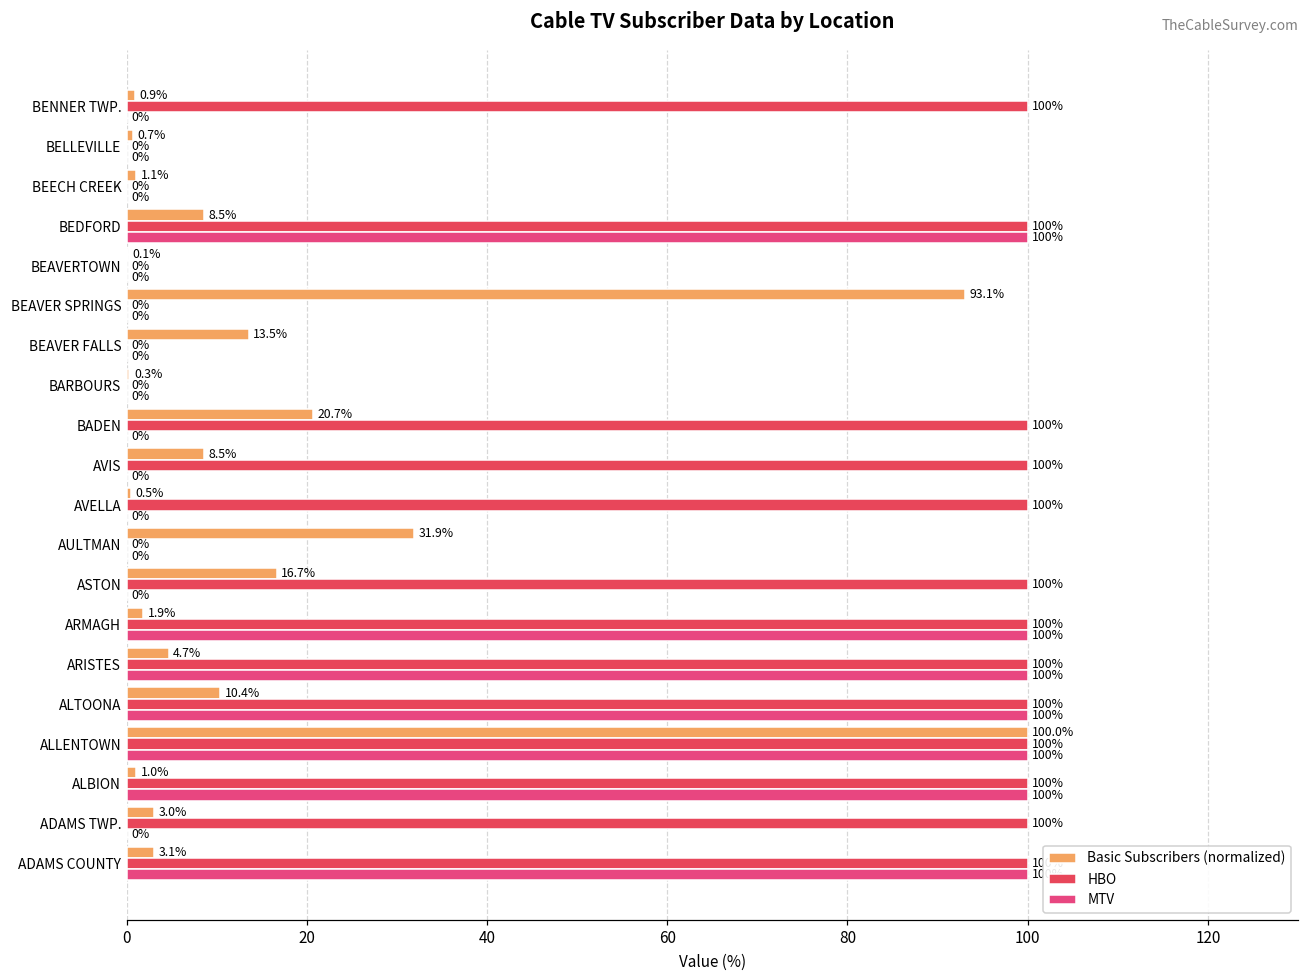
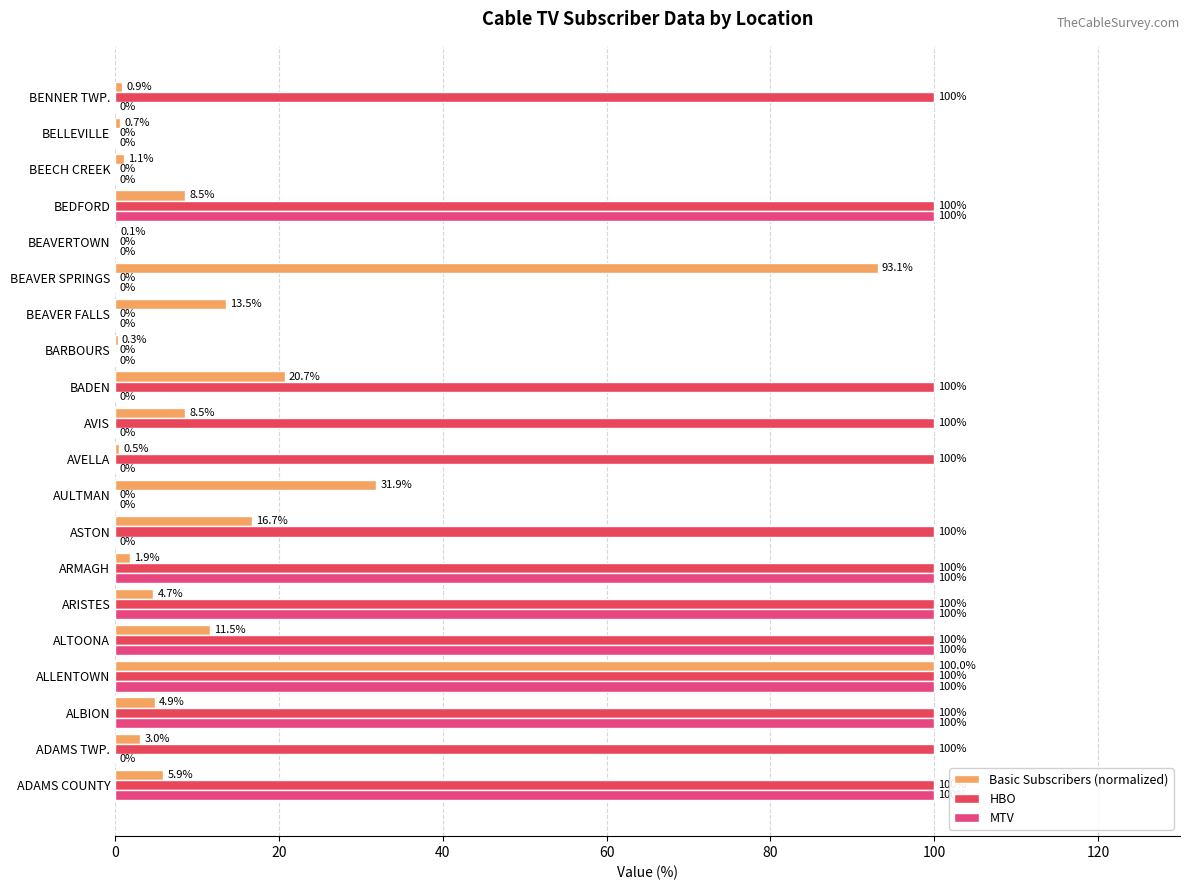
Basic Subscribers (normalized), ALTOONA: 10.4% -> 11.5%
Basic Subscribers (normalized), ALBION: 1.0% -> 4.9%
Basic Subscribers (normalized), ADAMS COUNTY: 3.1% -> 5.9%
